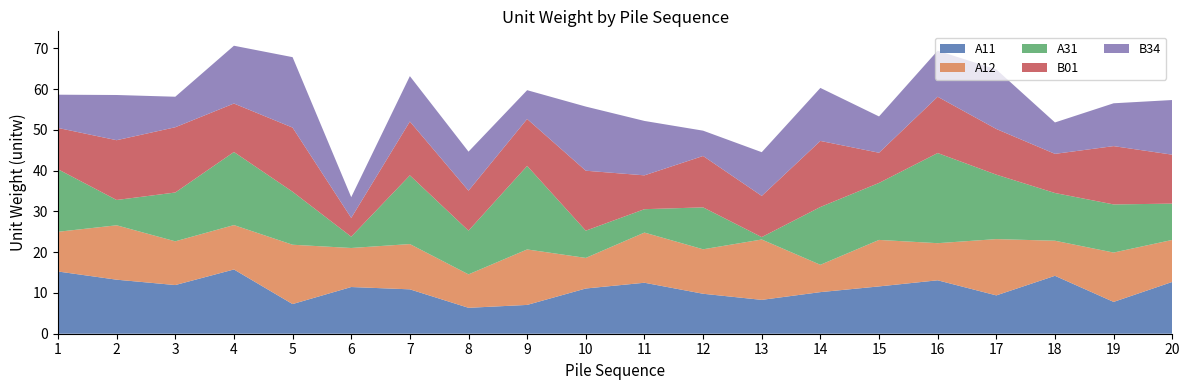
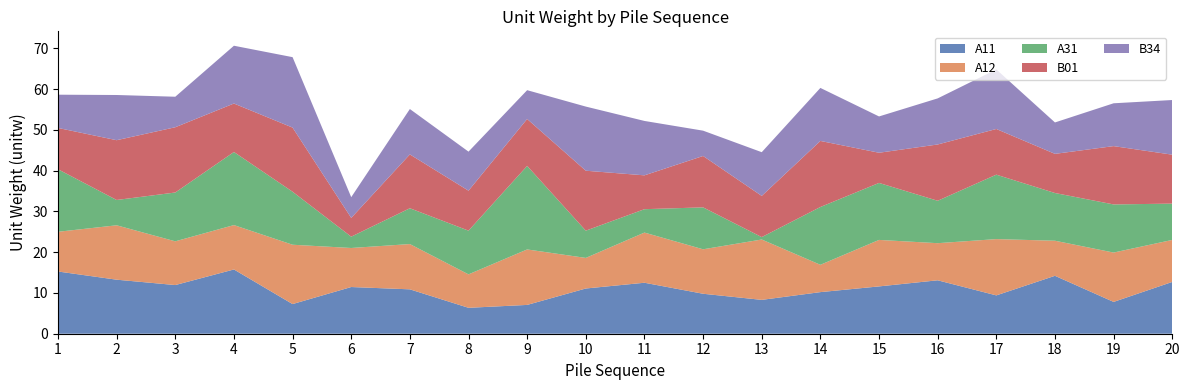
A31, 7: 17 -> 9
A31, 16: 22 -> 10
